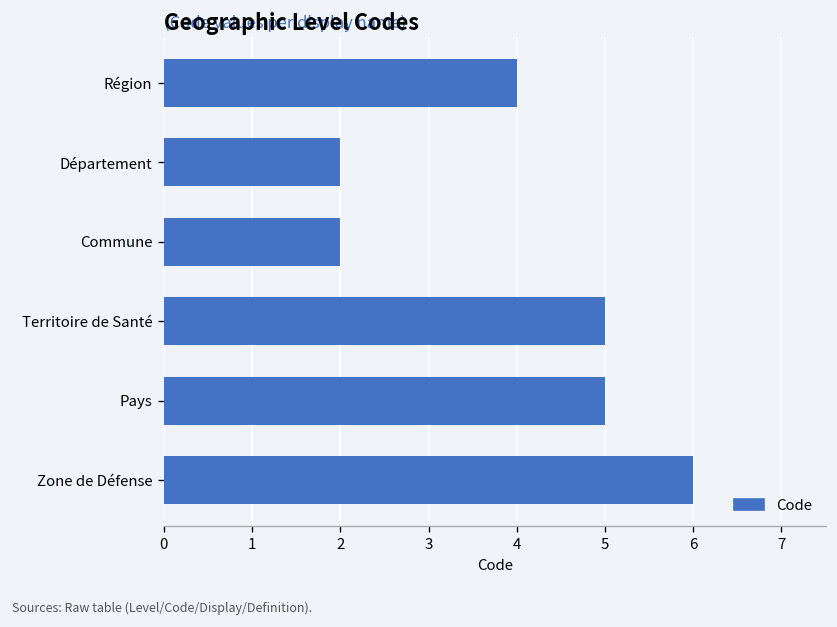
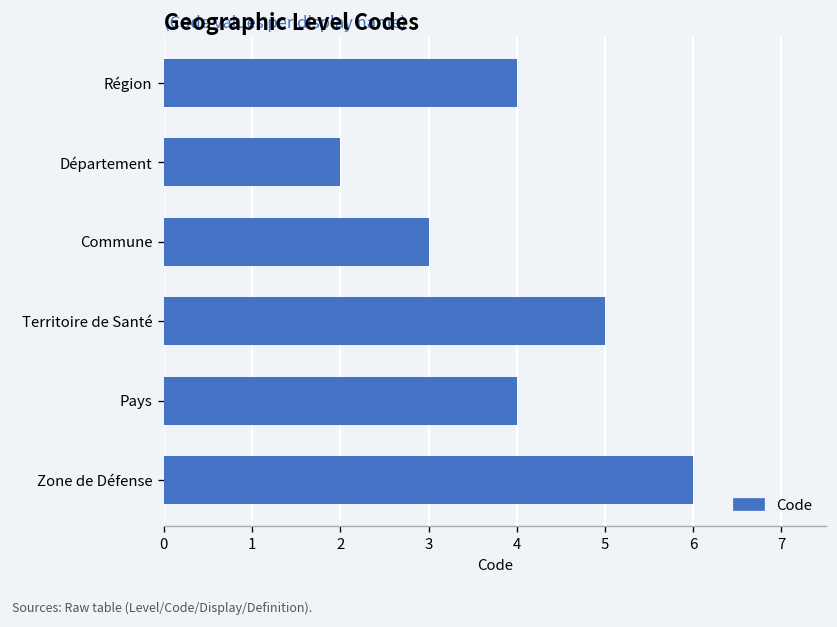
Commune: 2 -> 3
Pays: 5 -> 4
